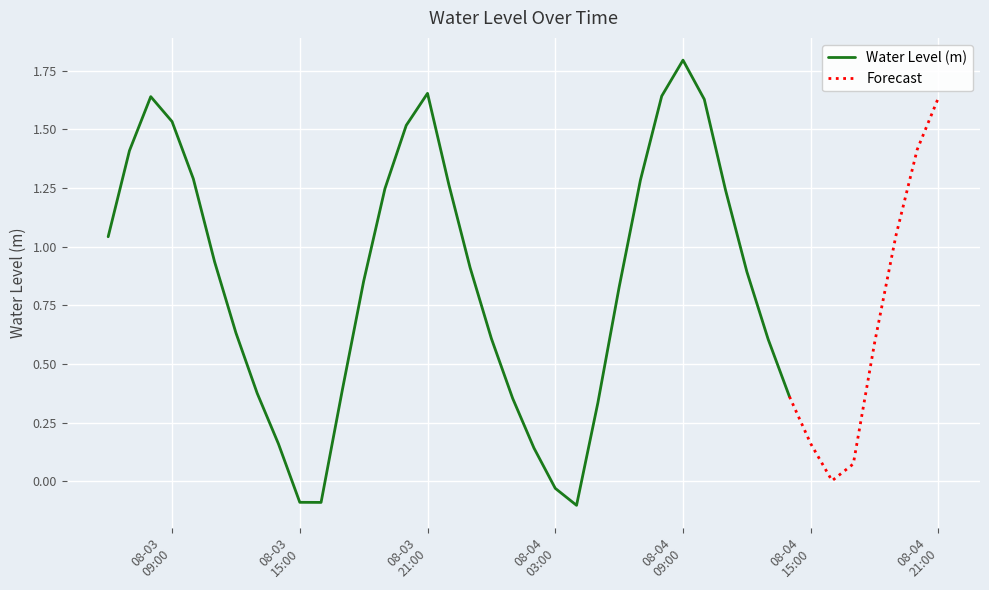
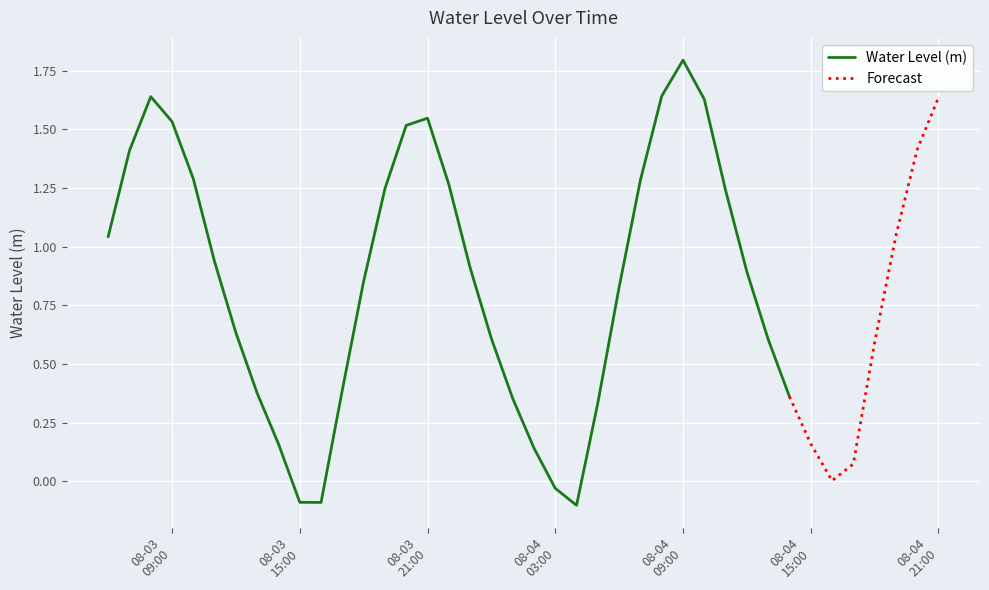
Water Level (m), 08-03 21:00: 1.65 -> 1.55
